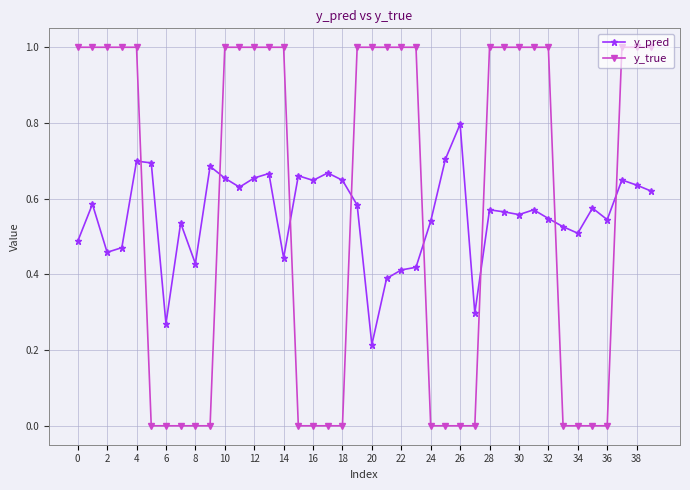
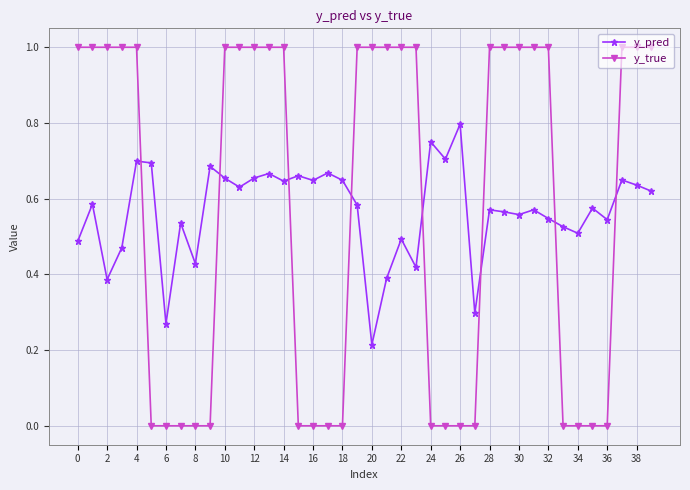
y_pred, 2: 0.46 -> 0.39
y_pred, 14: 0.44 -> 0.65
y_pred, 22: 0.41 -> 0.49
y_pred, 24: 0.54 -> 0.75
